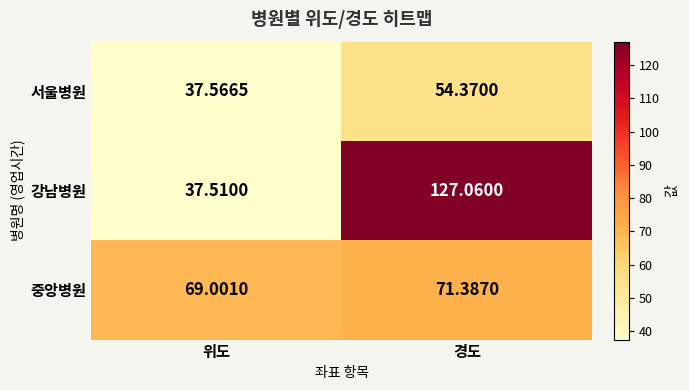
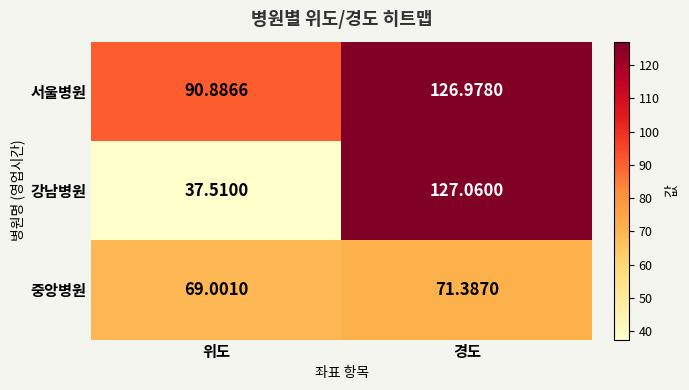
서울병원, 위도: 37.5665 -> 90.8866
서울병원, 경도: 54.3700 -> 126.9780
